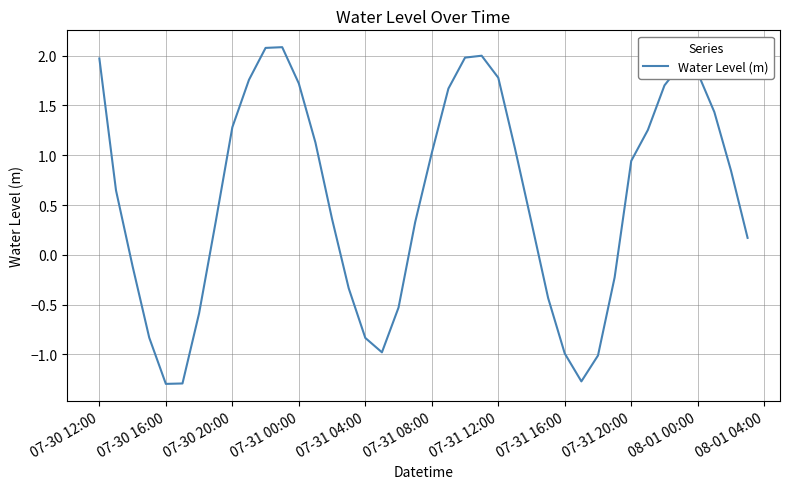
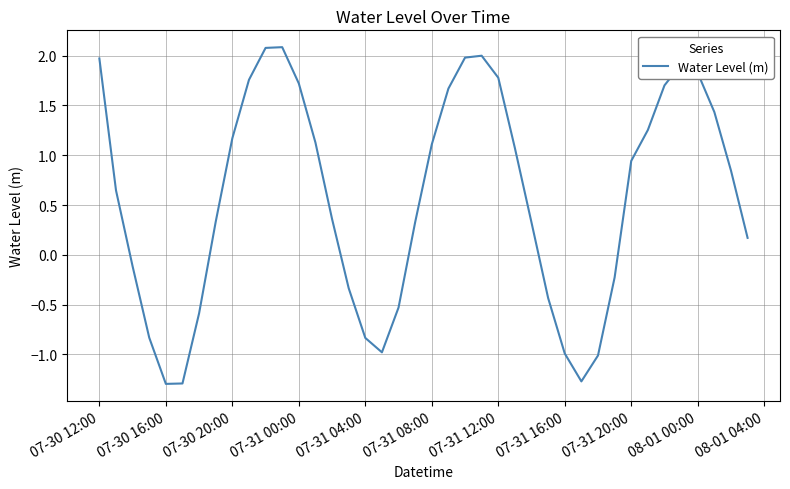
07-30 20:00: 1.3 -> 1.2
07-31 08:00: 1.0 -> 1.1
